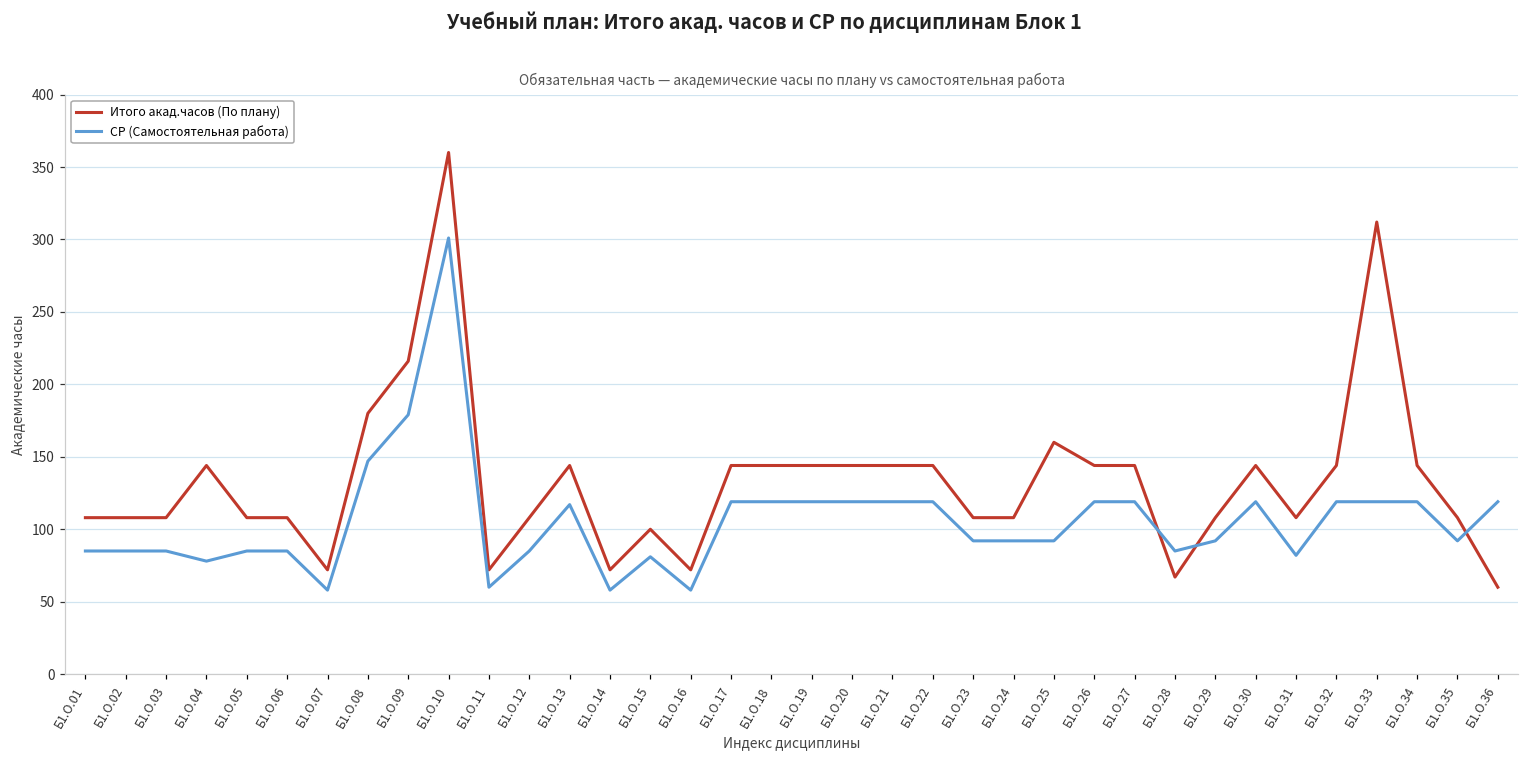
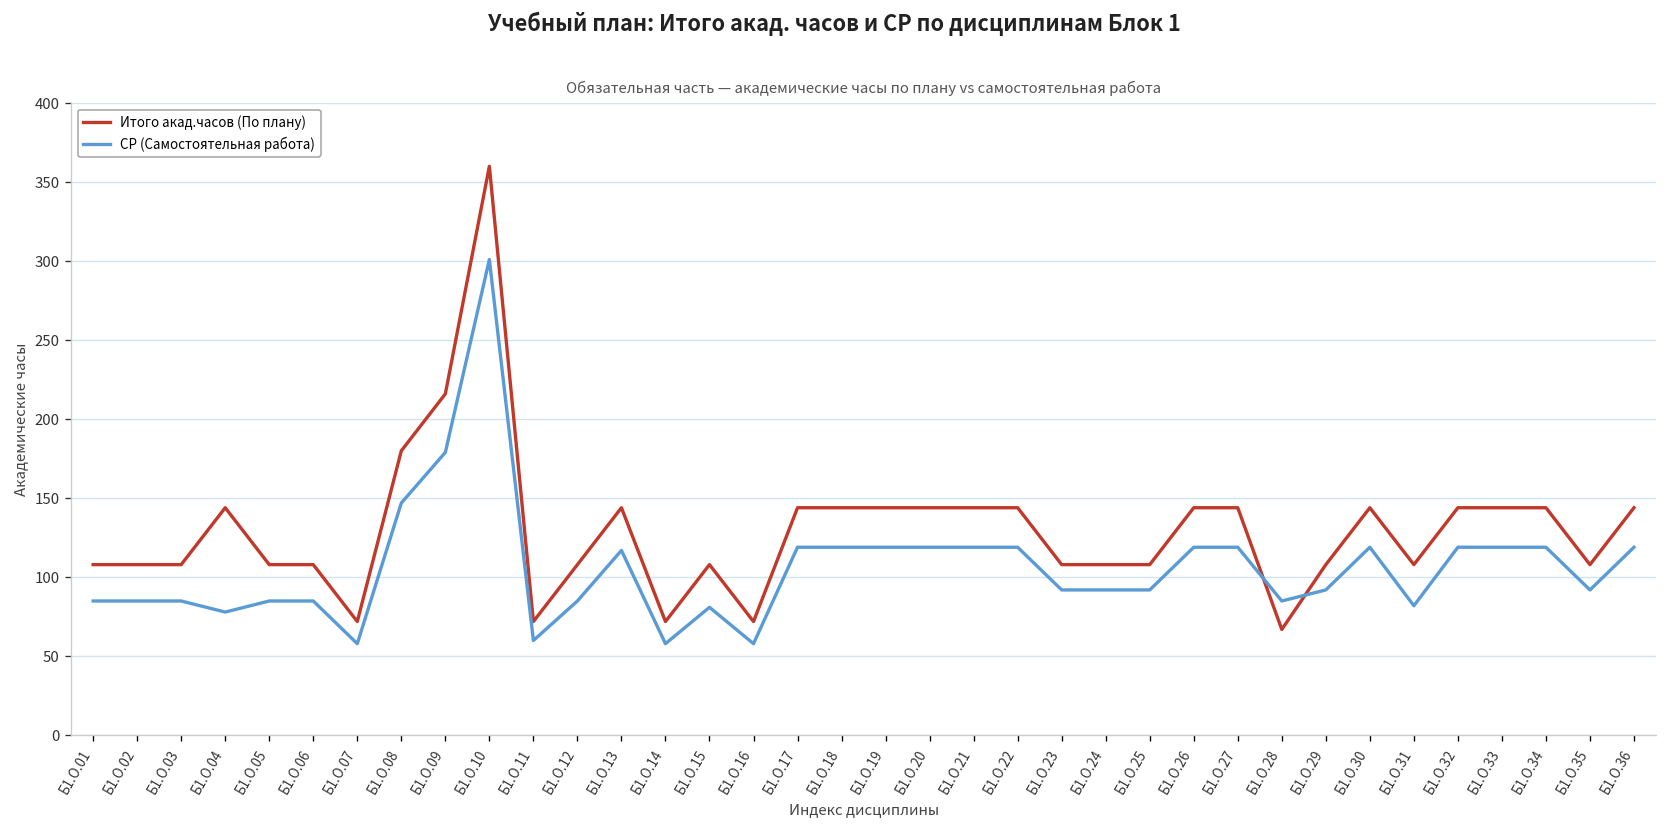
Итого акад.часов (По плану), Б1.О.15: 100 -> 108
Итого акад.часов (По плану), Б1.О.25: 160 -> 108
Итого акад.часов (По плану), Б1.О.33: 312 -> 144
Итого акад.часов (По плану), Б1.О.36: 60 -> 144
